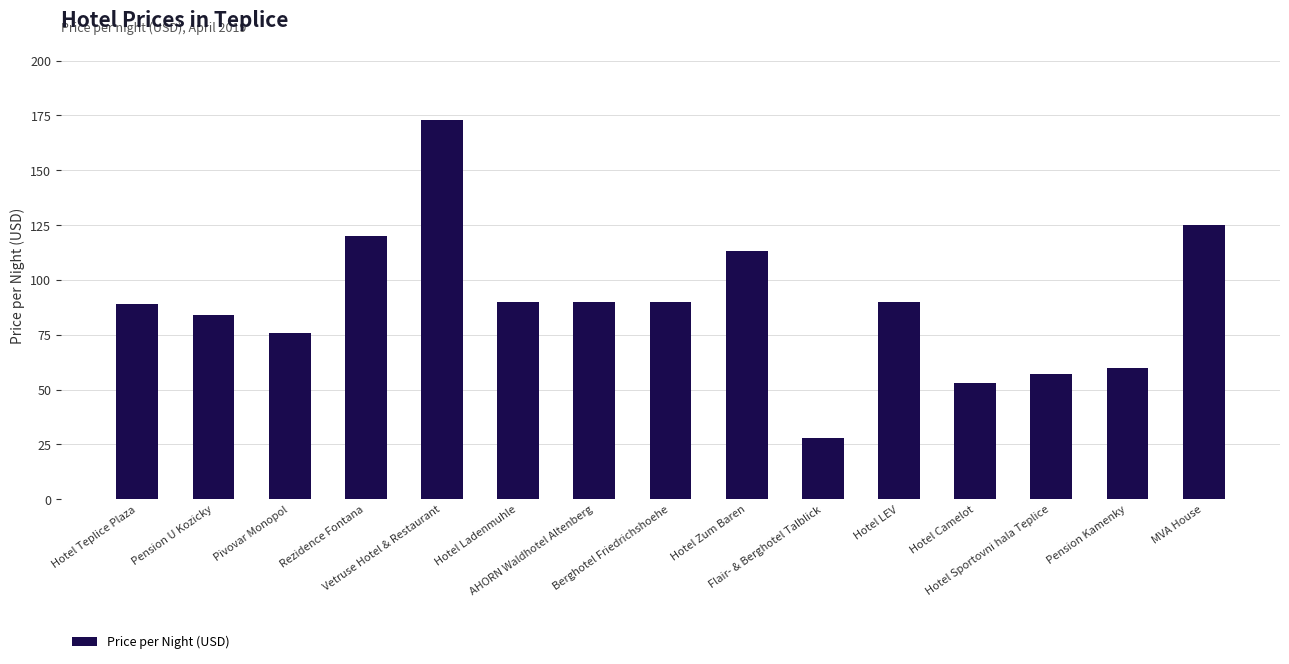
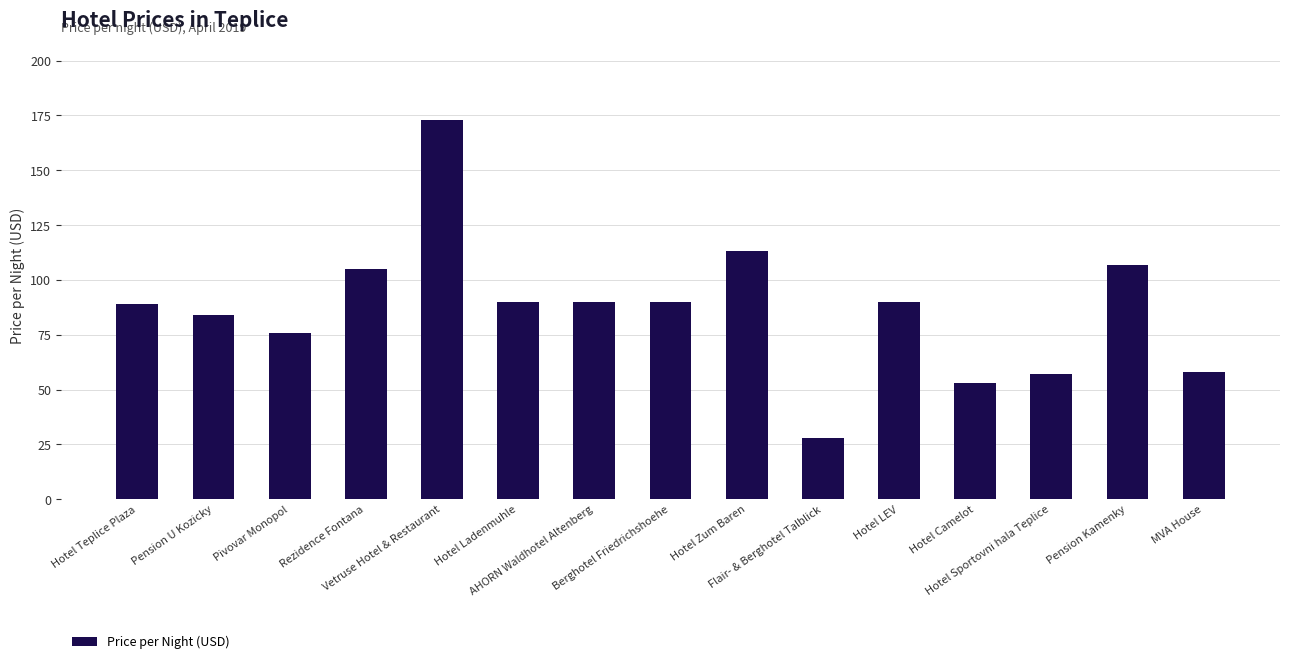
Rezidence Fontana: 120 -> 105
Pension Kamenky: 60 -> 107
MVA House: 125 -> 58
